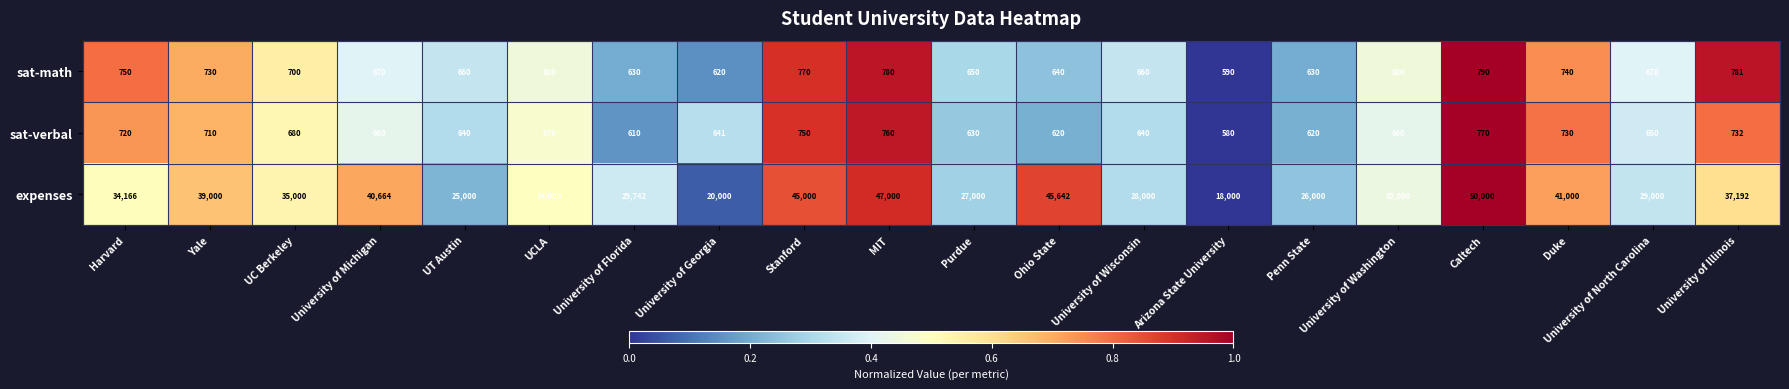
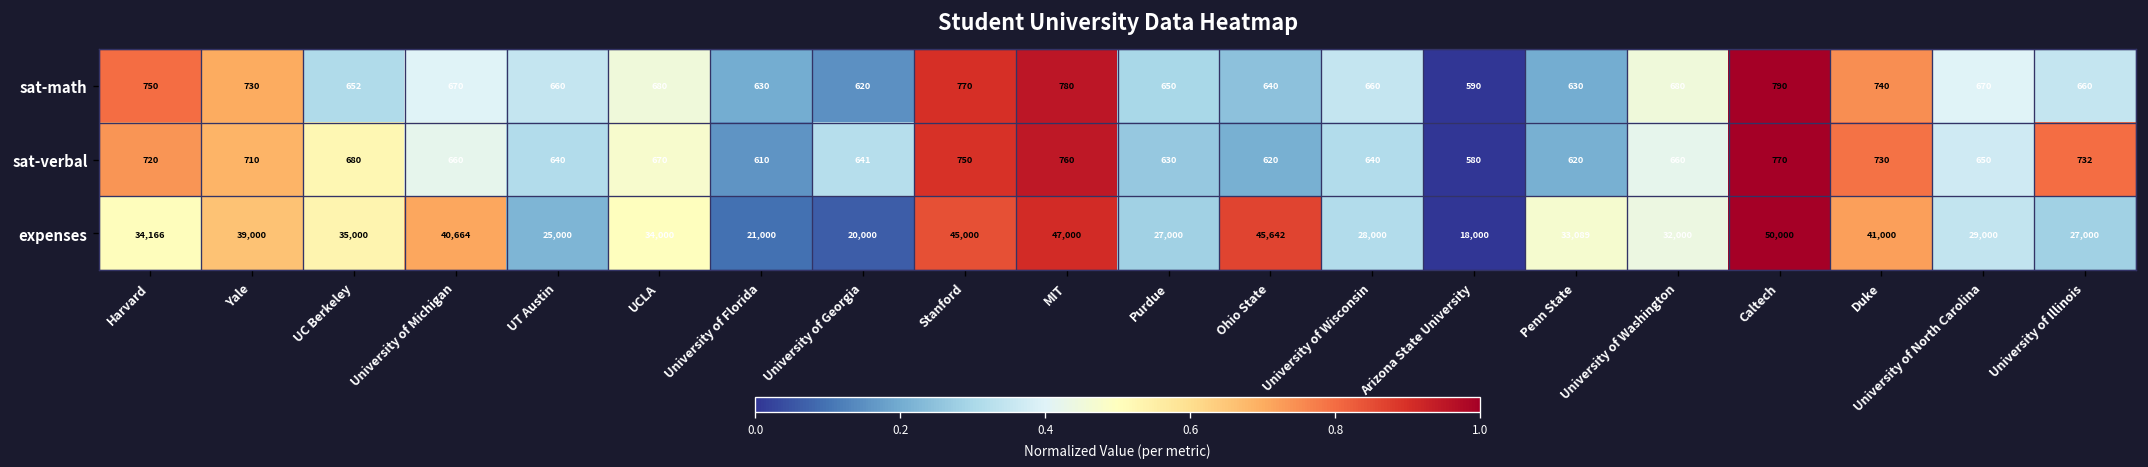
sat-math, UC Berkeley: 700 -> 652
sat-math, University of Illinois: 781 -> 660
expenses, University of Florida: 29,742 -> 21,000
expenses, Penn State: 26,000 -> 33,089
expenses, University of Illinois: 37,192 -> 27,000
